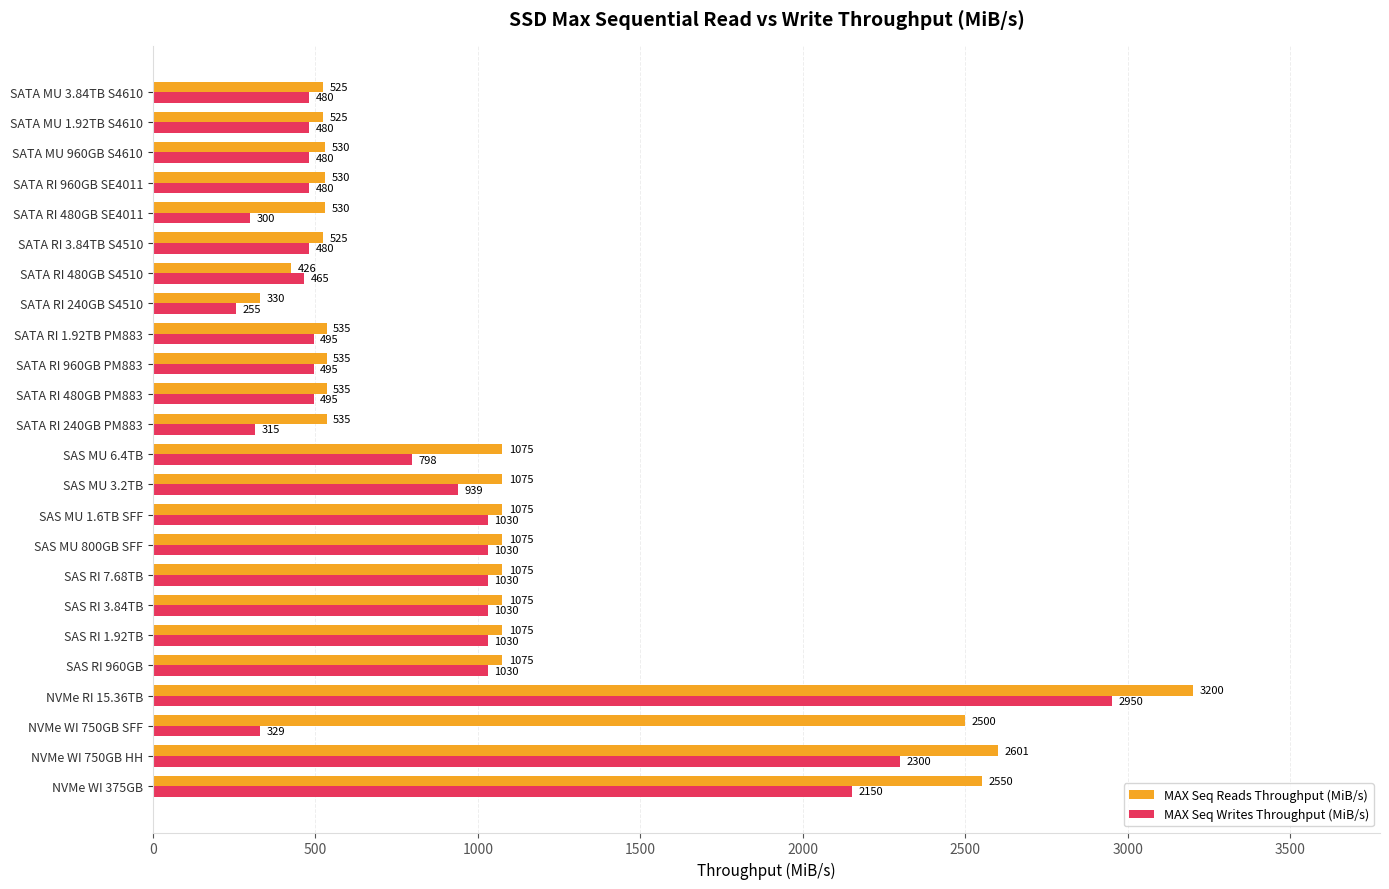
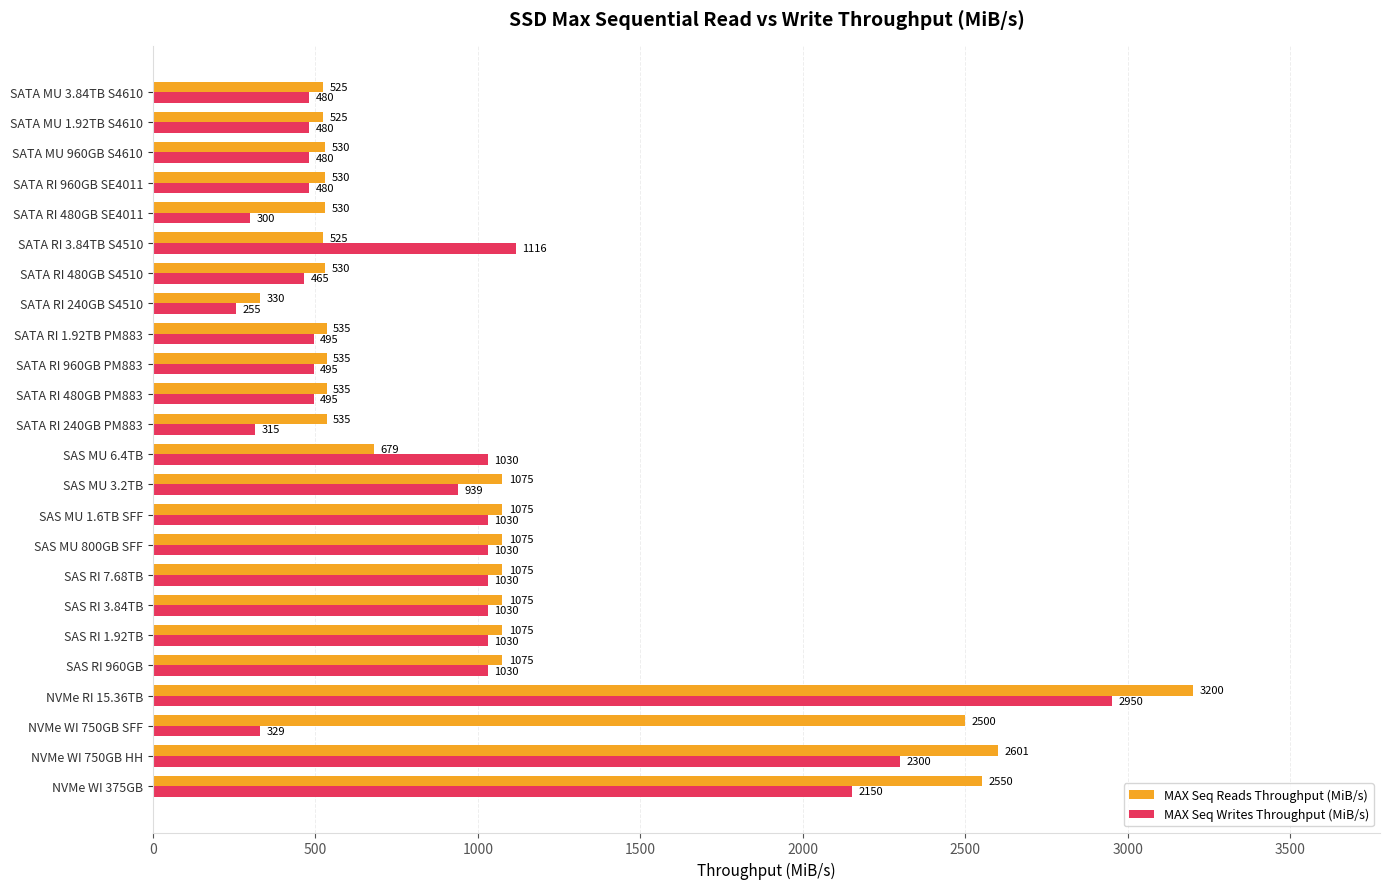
MAX Seq Writes Throughput (MiB/s), SATA RI 3.84TB S4510: 480 -> 1116
MAX Seq Reads Throughput (MiB/s), SATA RI 480GB S4510: 426 -> 530
MAX Seq Reads Throughput (MiB/s), SAS MU 6.4TB: 1075 -> 679
MAX Seq Writes Throughput (MiB/s), SAS MU 6.4TB: 798 -> 1030
